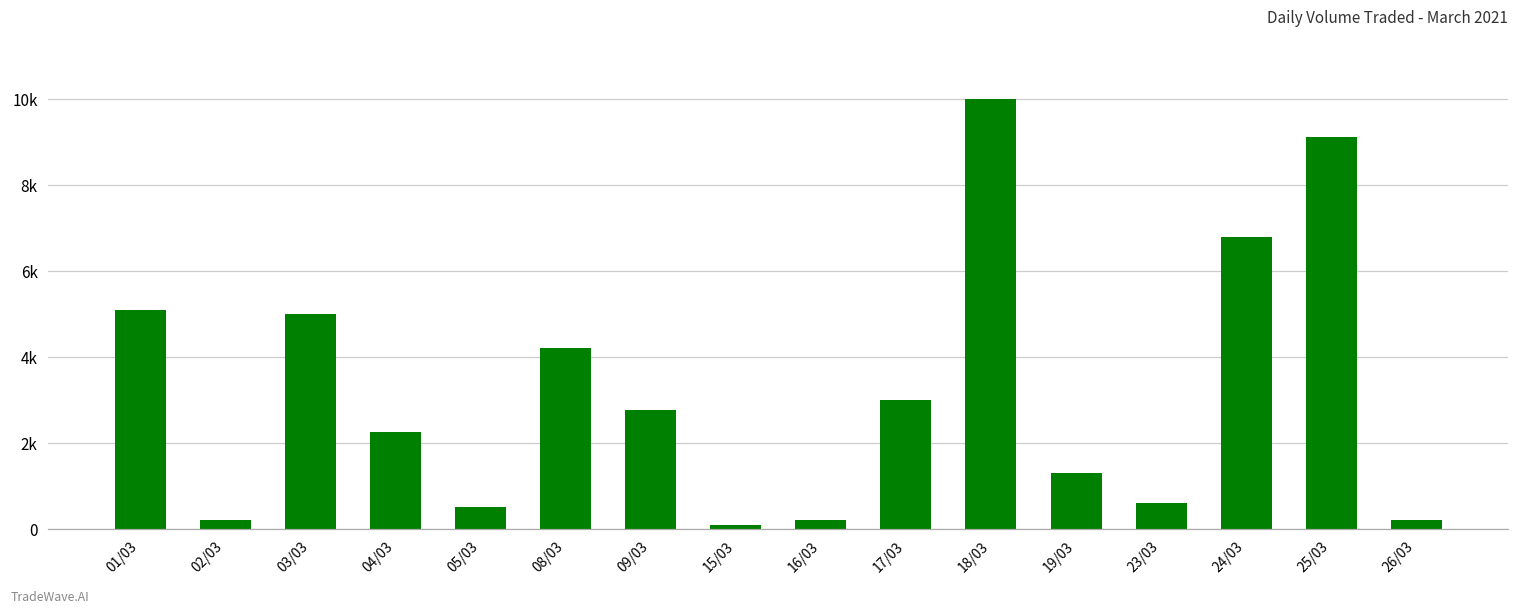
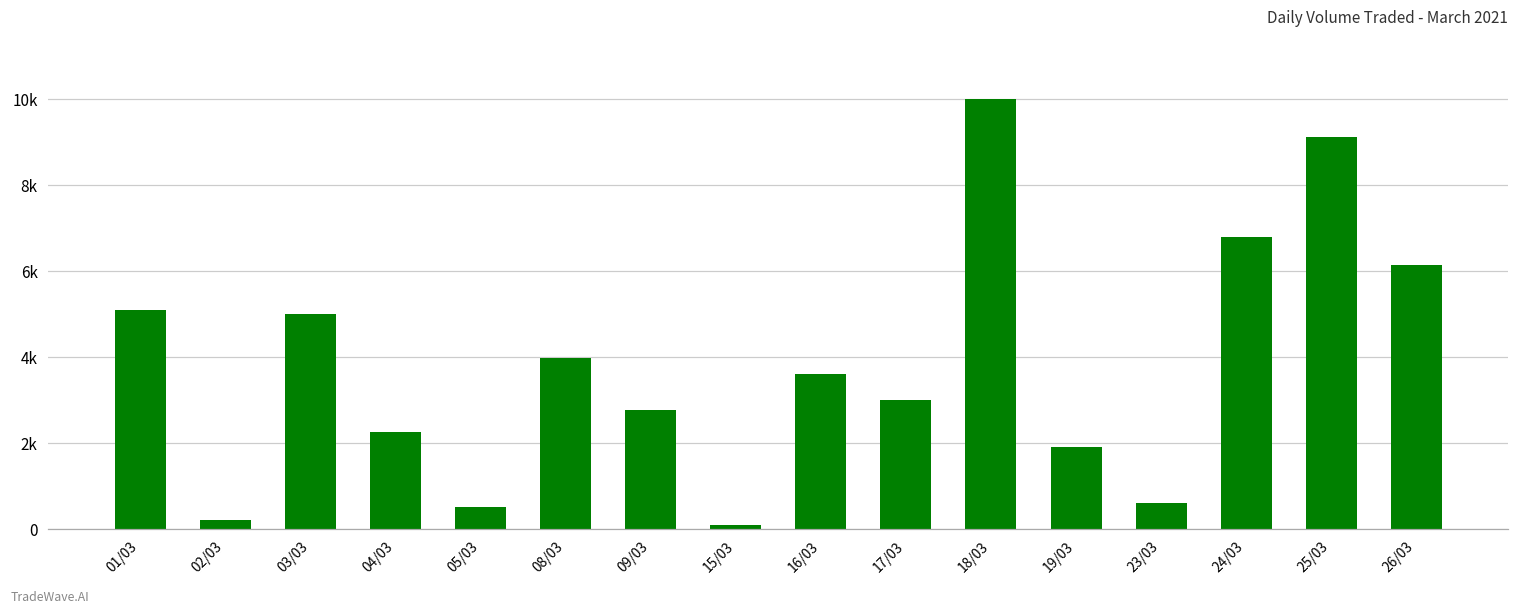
08/03: 4200 -> 4000
16/03: 200 -> 3600
19/03: 1300 -> 1900
26/03: 200 -> 6200
